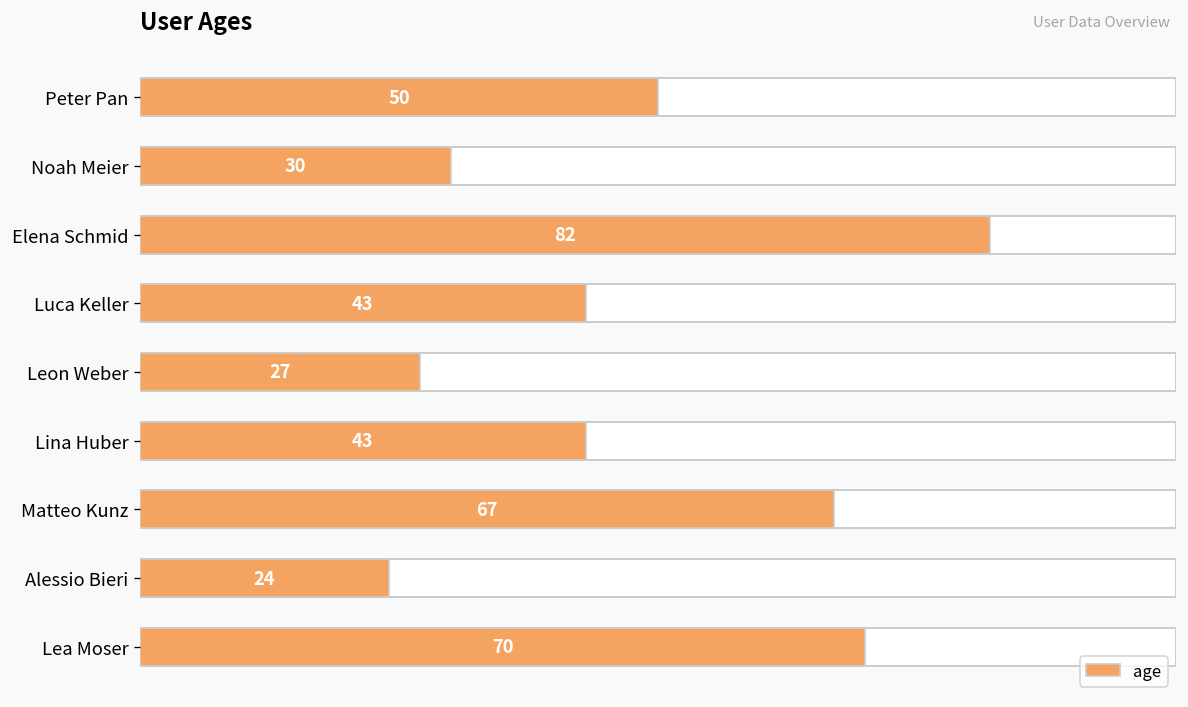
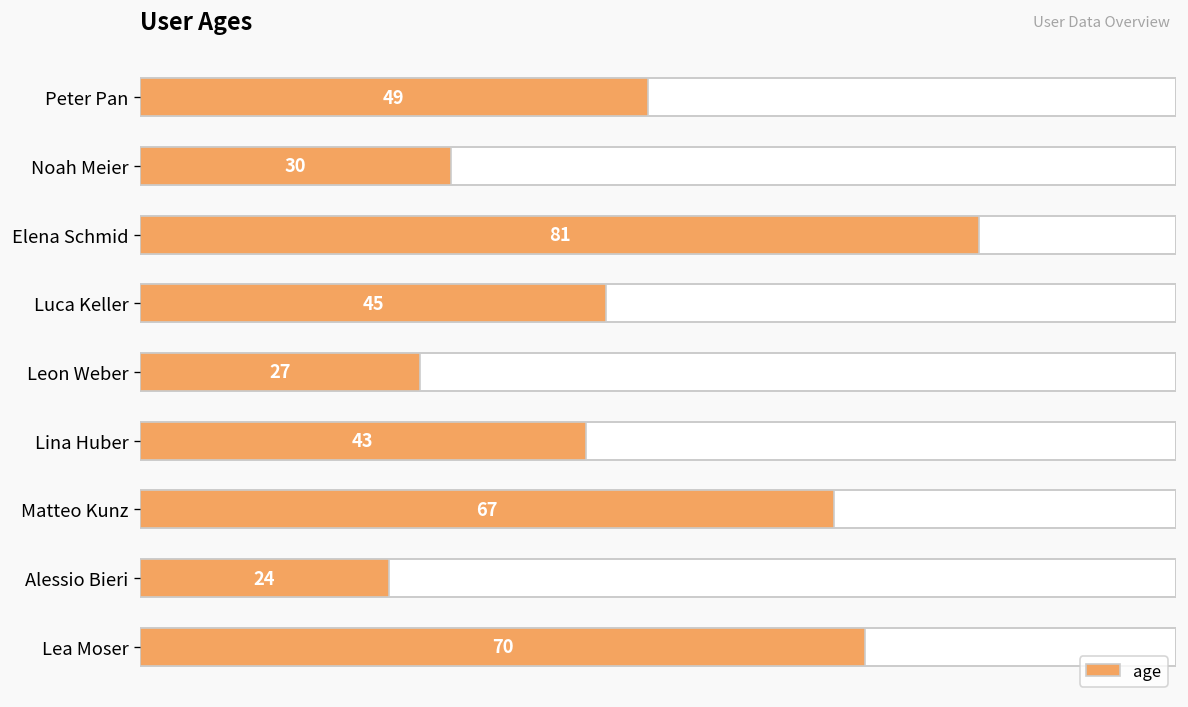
age, Peter Pan: 50 -> 49
age, Elena Schmid: 82 -> 81
age, Luca Keller: 43 -> 45
